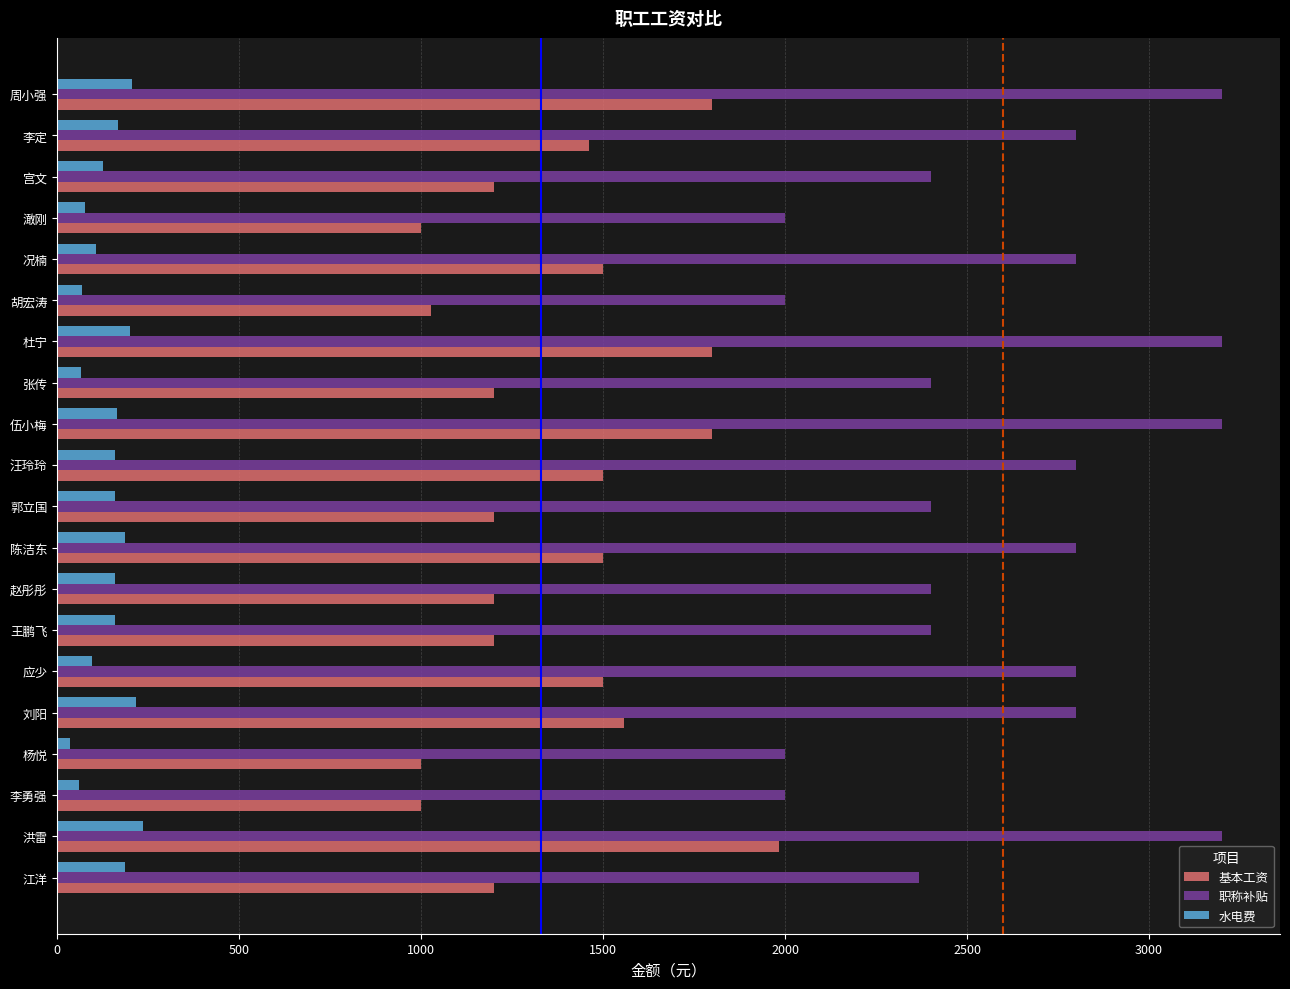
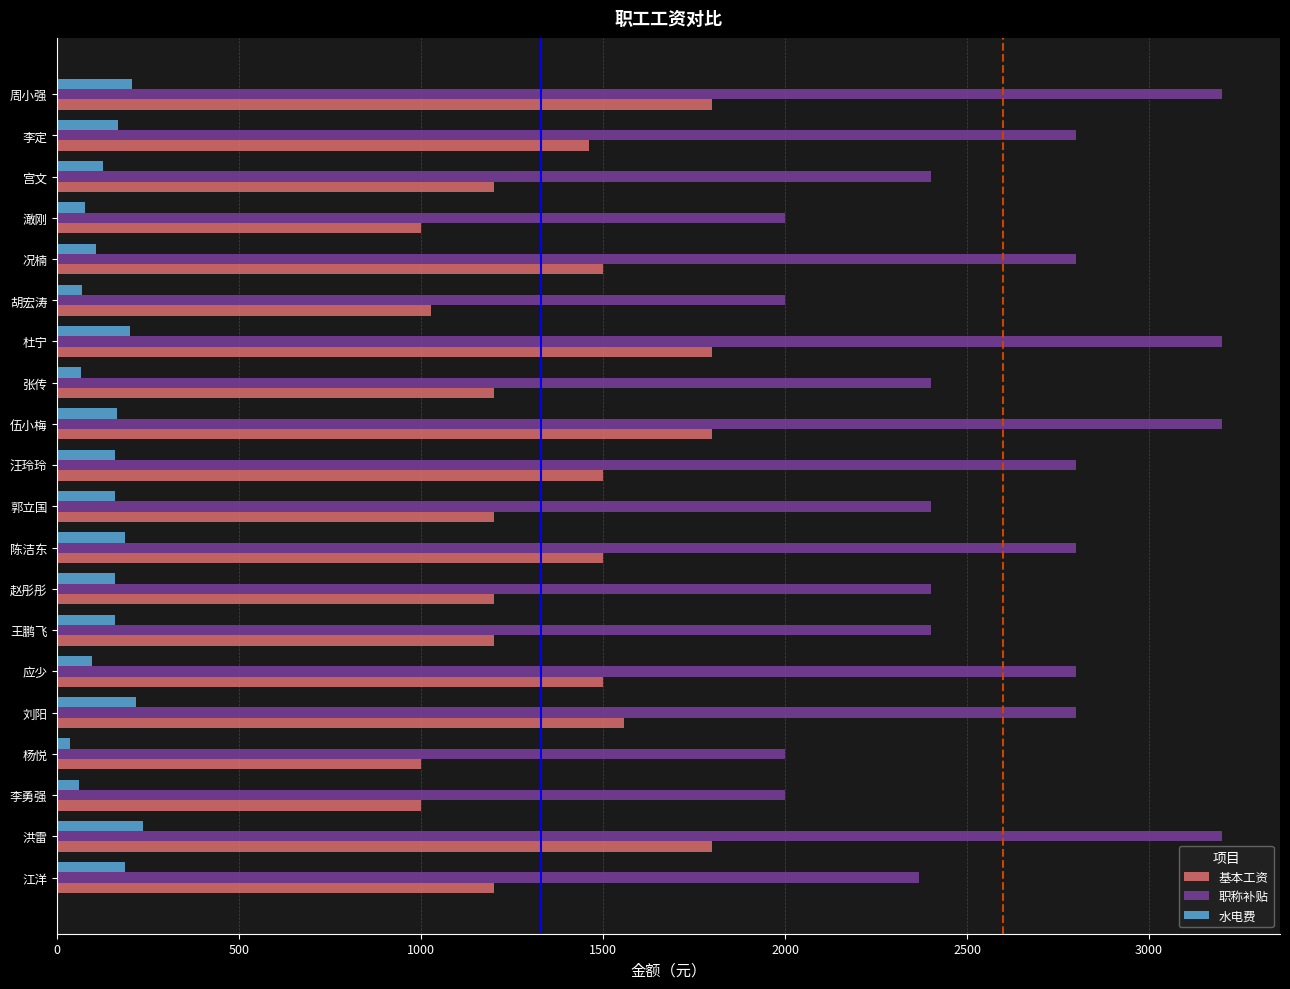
基本工资, 洪雷: 1980 -> 1800
